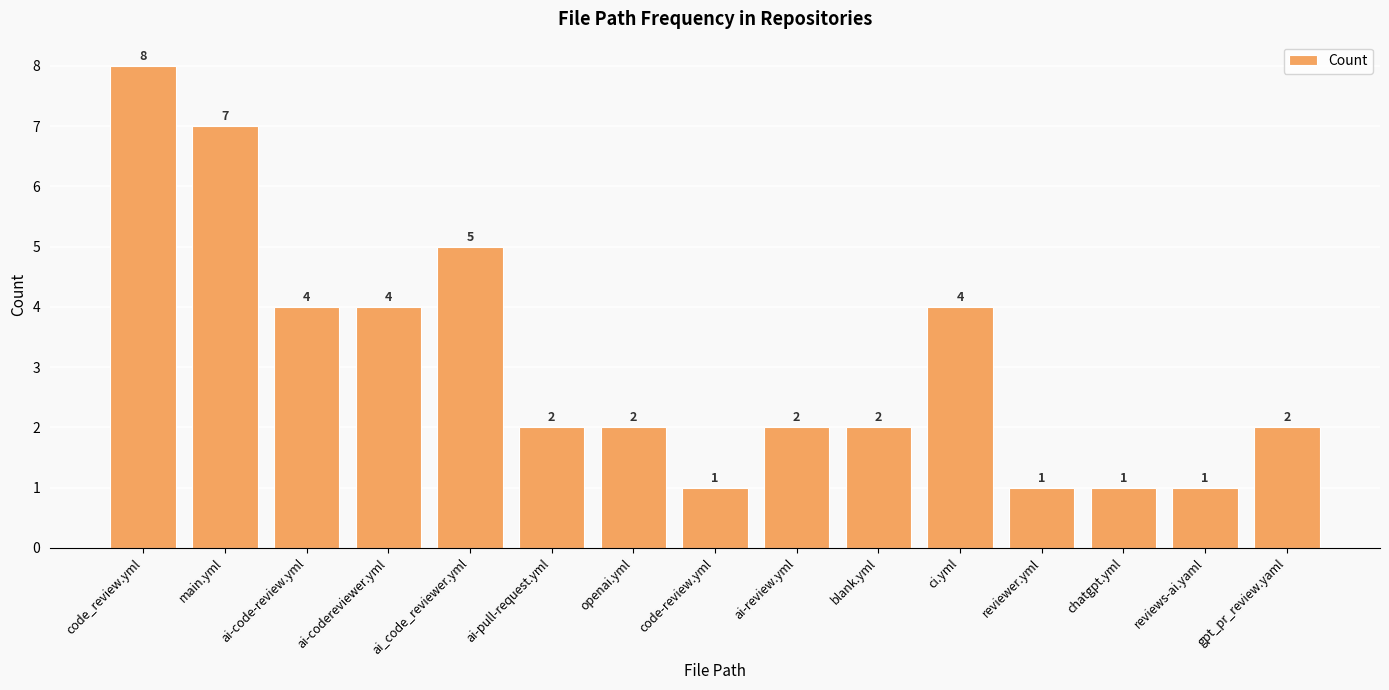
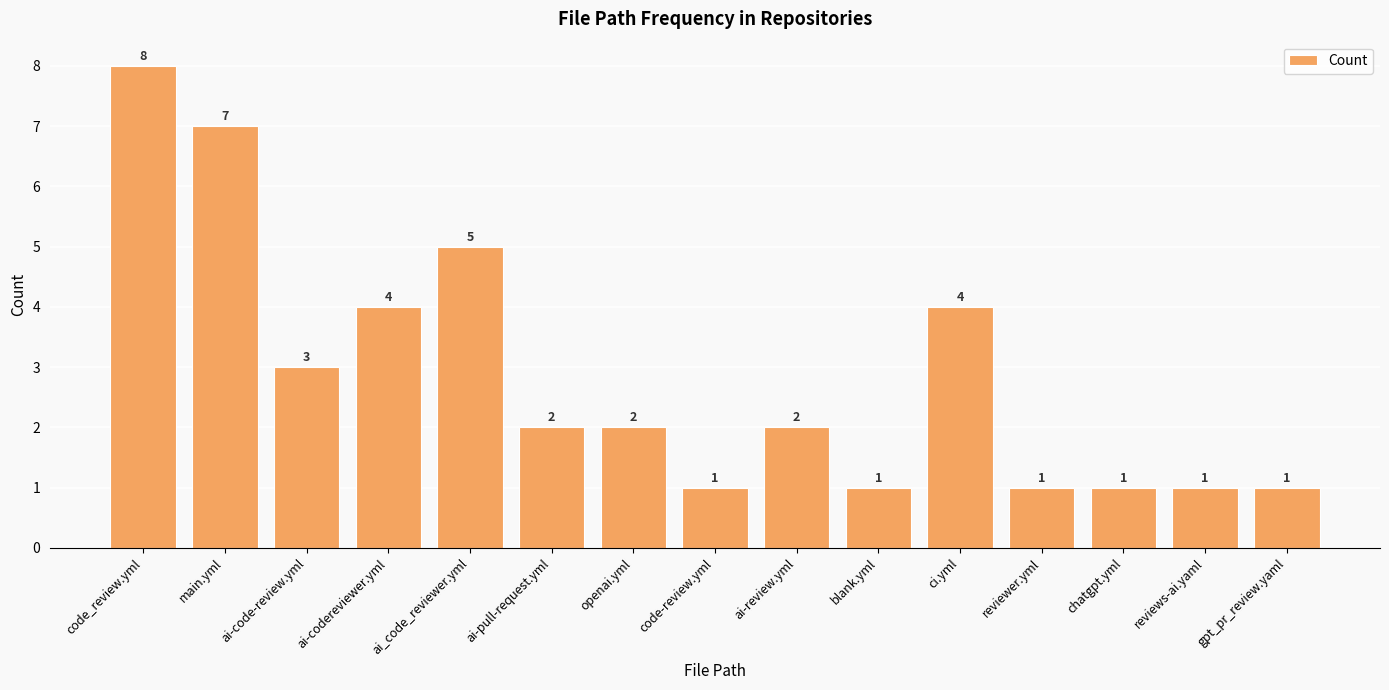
ai-code-review.yml: 4 -> 3
blank.yml: 2 -> 1
gpt_pr_review.yaml: 2 -> 1
